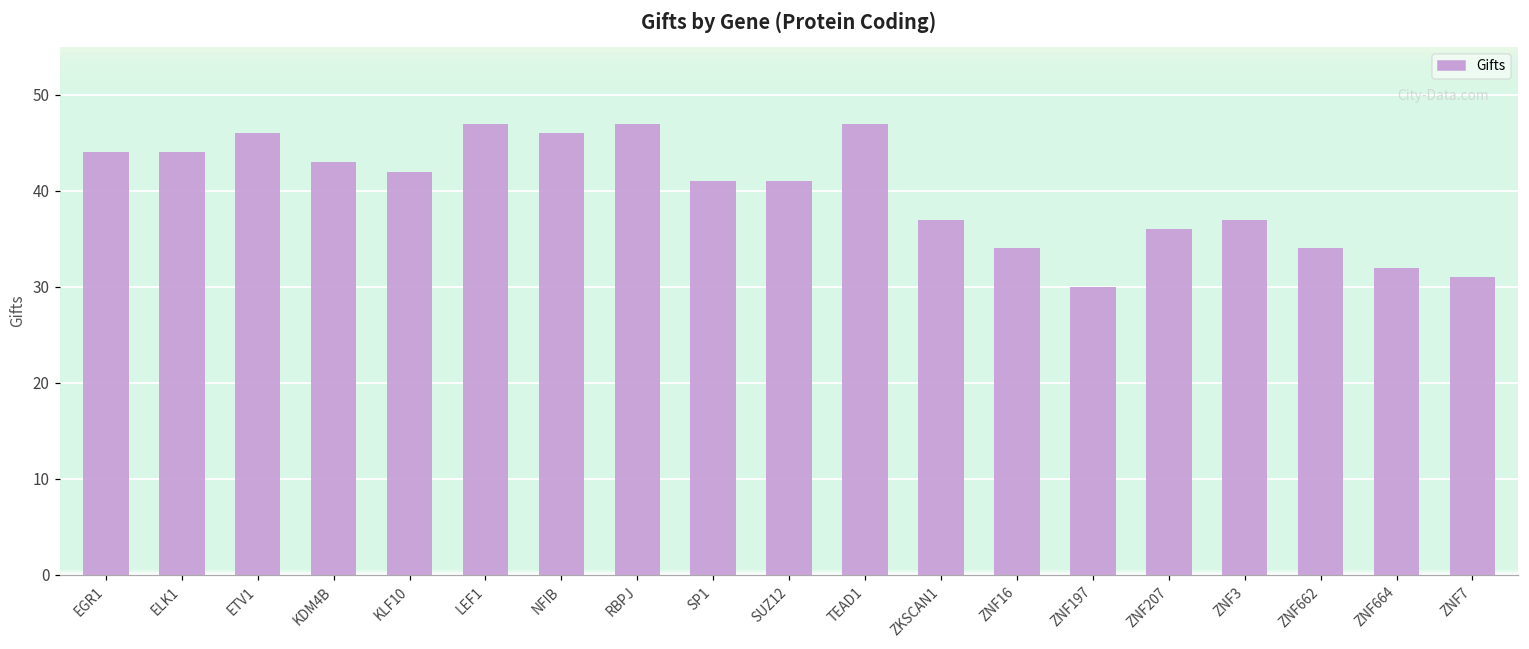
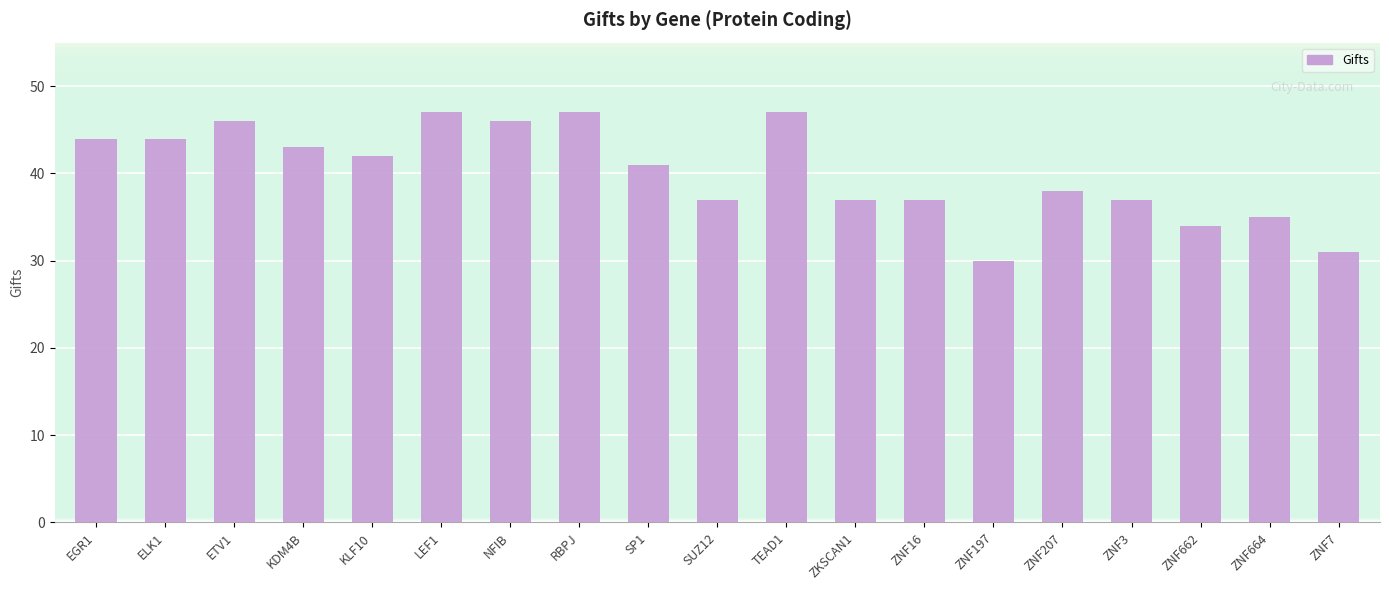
SUZ12: 41 -> 37
ZNF16: 34 -> 37
ZNF207: 36 -> 38
ZNF664: 32 -> 35
